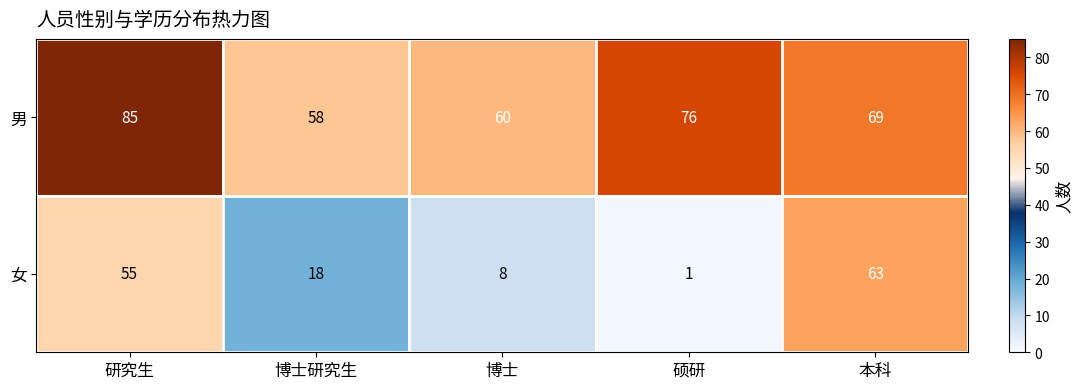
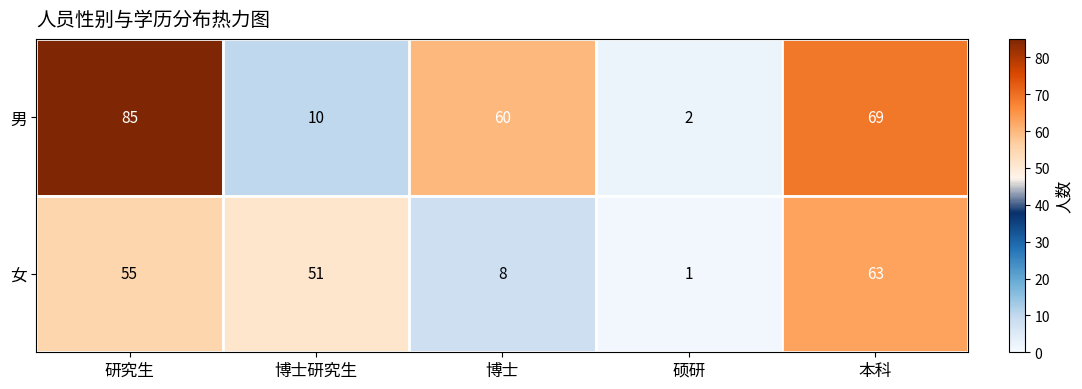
男, 博士研究生: 58 -> 10
男, 硕研: 76 -> 2
女, 博士研究生: 18 -> 51
